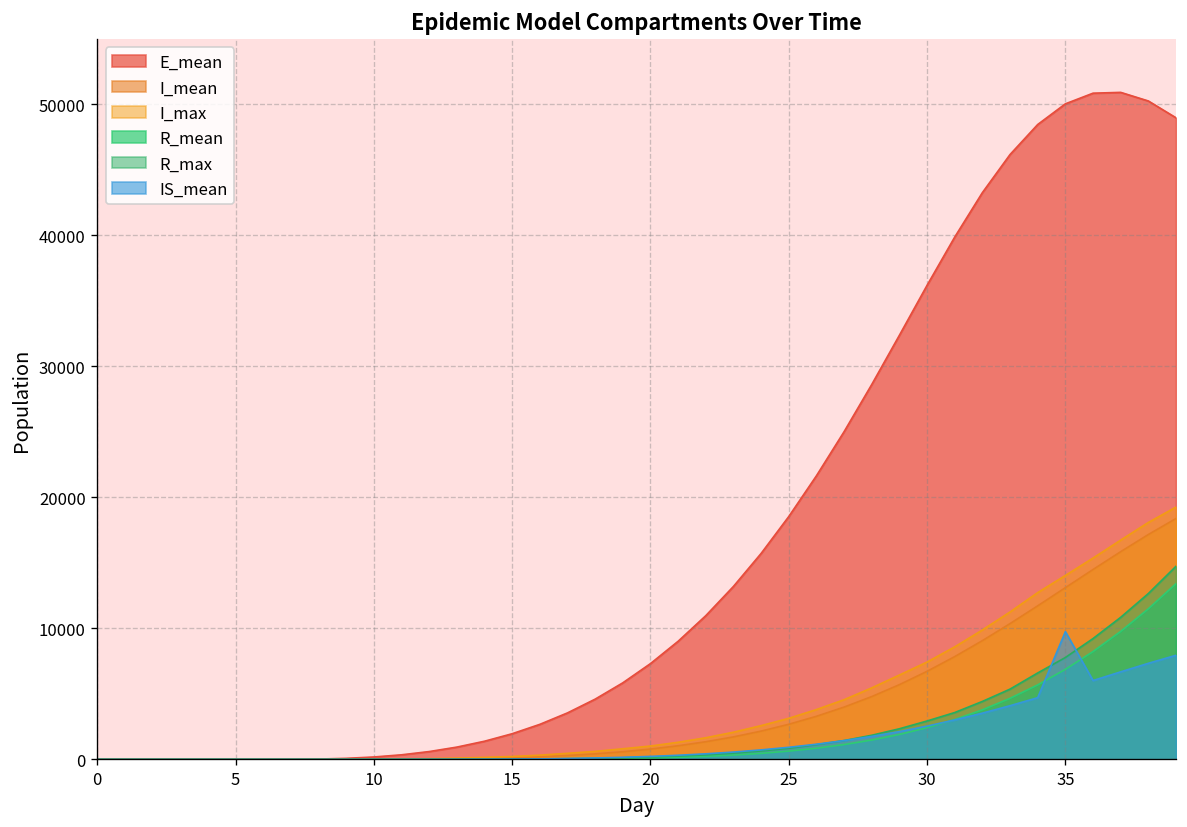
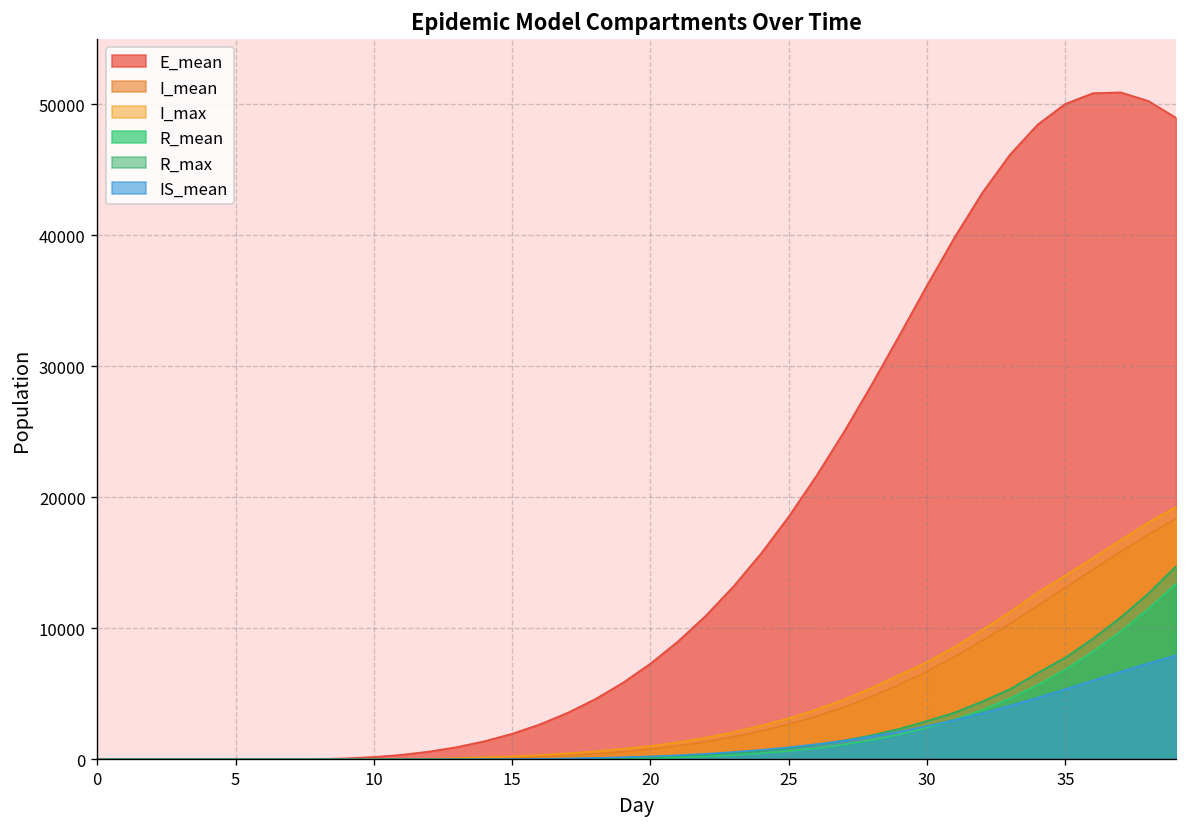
IS_mean, 35: 9800 -> 5400
